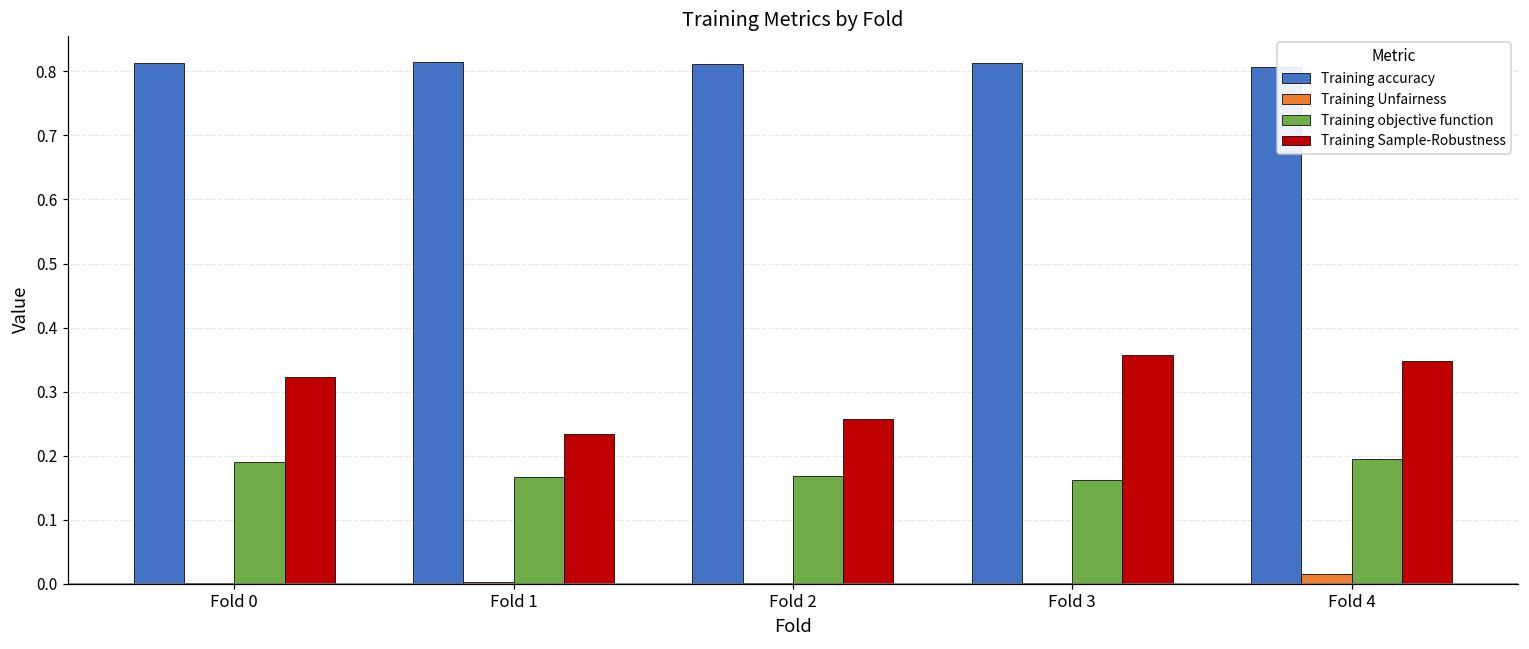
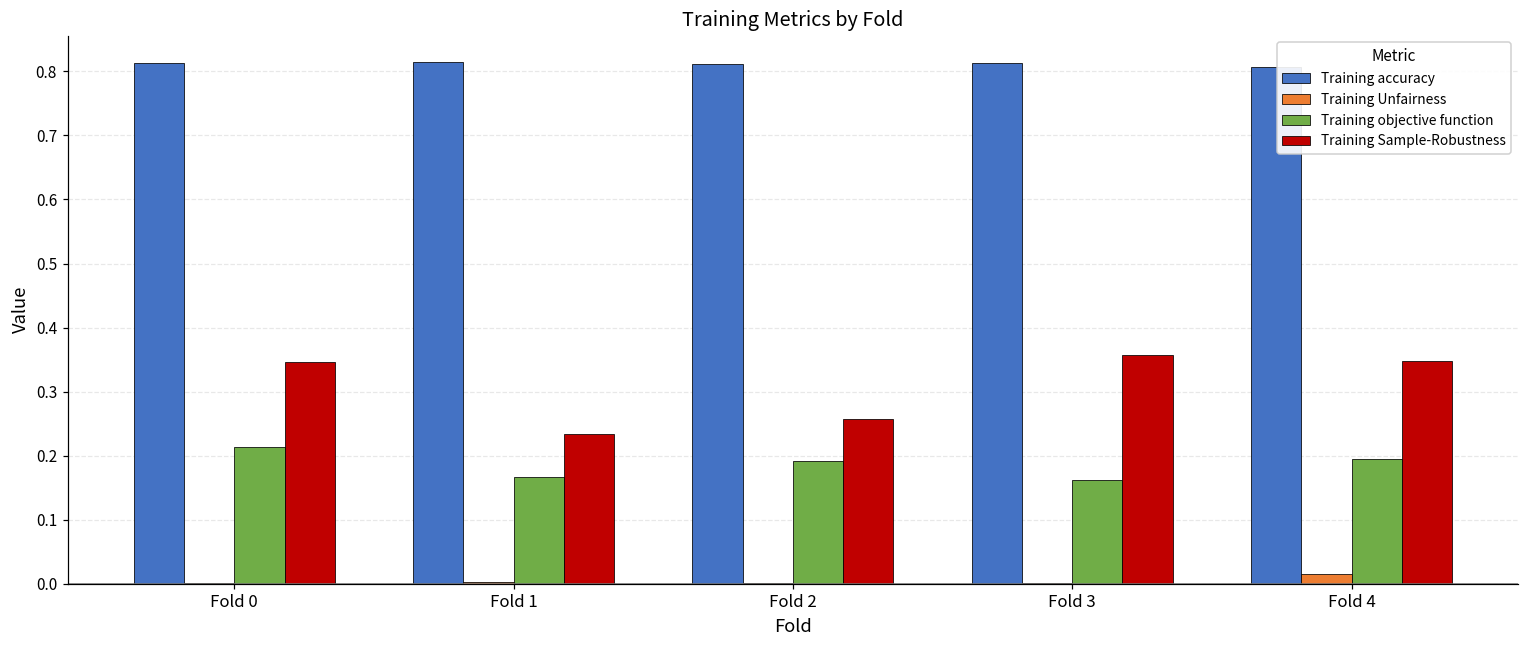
Training objective function, Fold 0: 0.19 -> 0.21
Training Sample-Robustness, Fold 0: 0.32 -> 0.35
Training objective function, Fold 2: 0.17 -> 0.19
